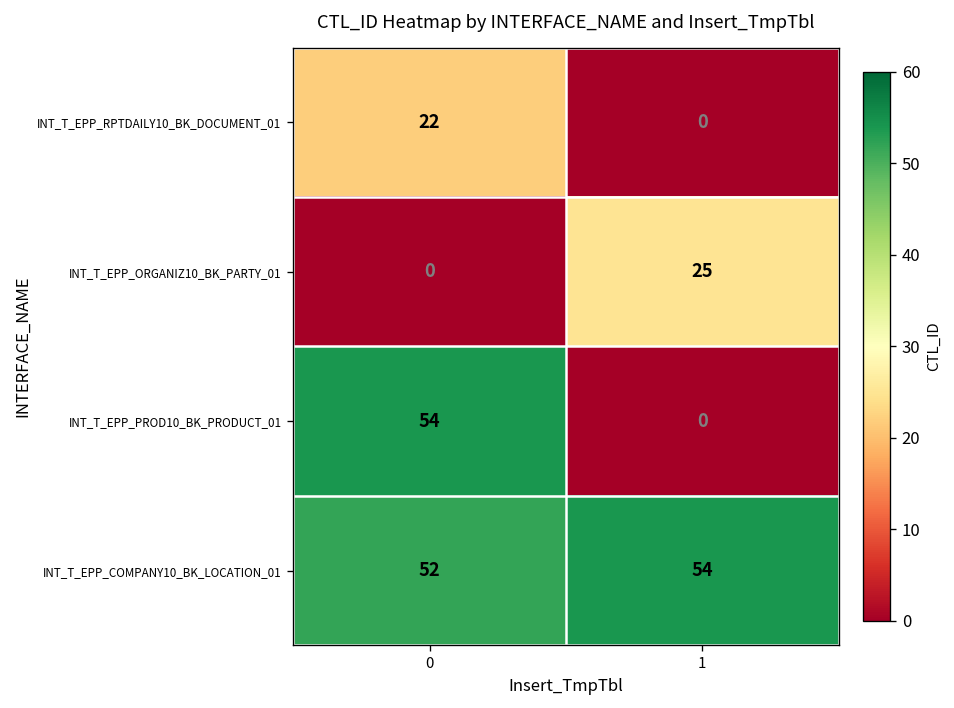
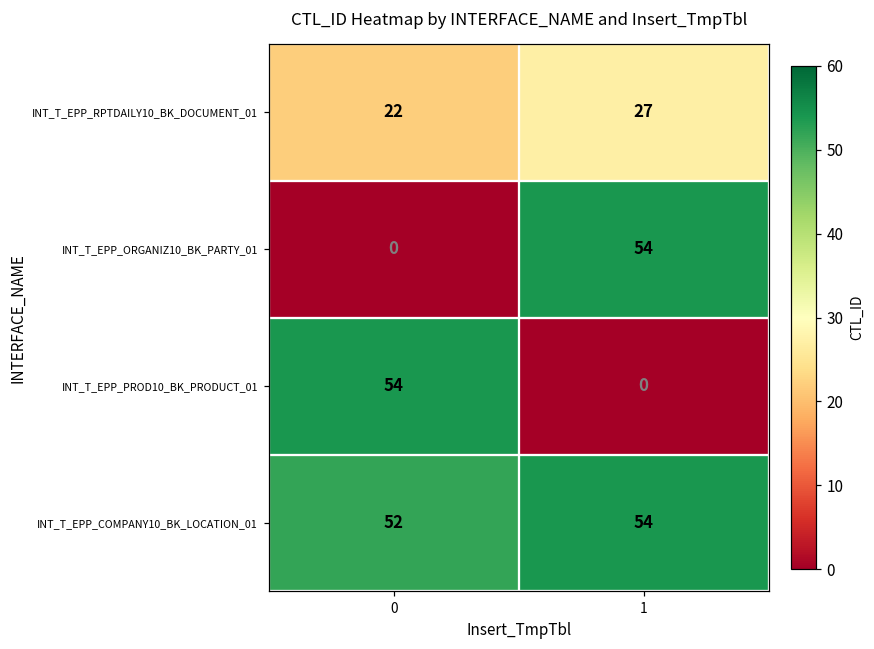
INT_T_EPP_RPTDAILY10_BK_DOCUMENT_01, 1: 0 -> 27
INT_T_EPP_ORGANIZ10_BK_PARTY_01, 1: 25 -> 54
